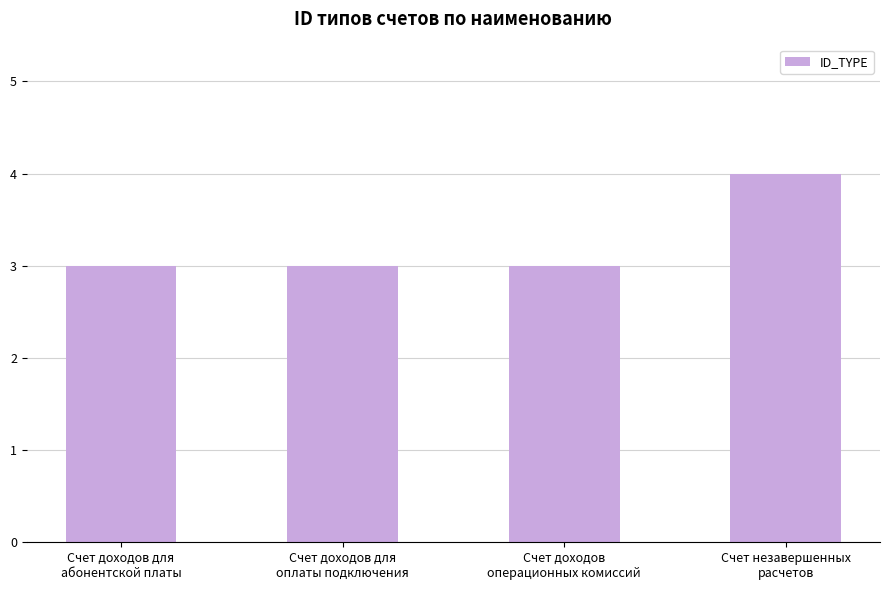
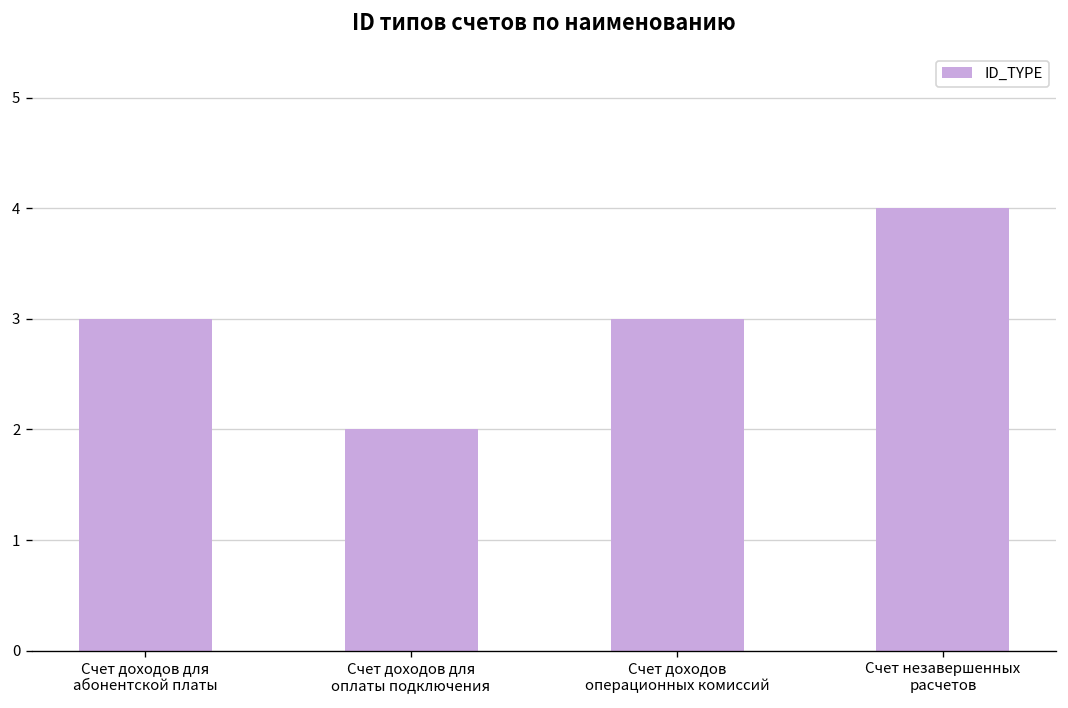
Счет доходов для оплаты подключения: 3 -> 2
